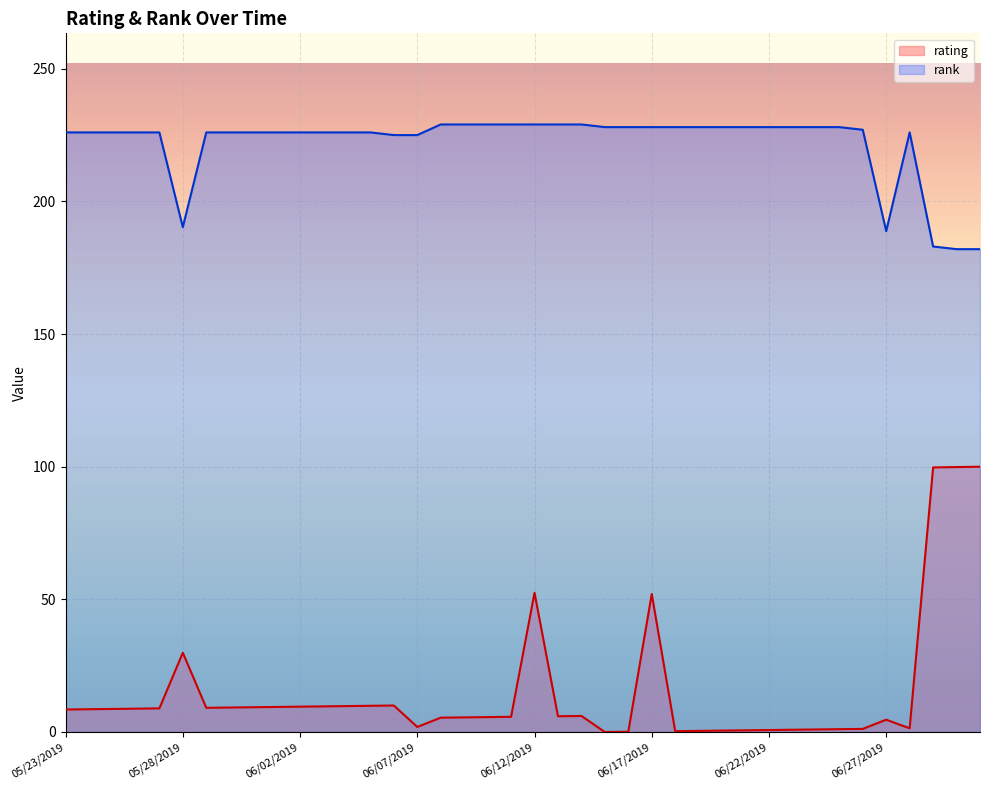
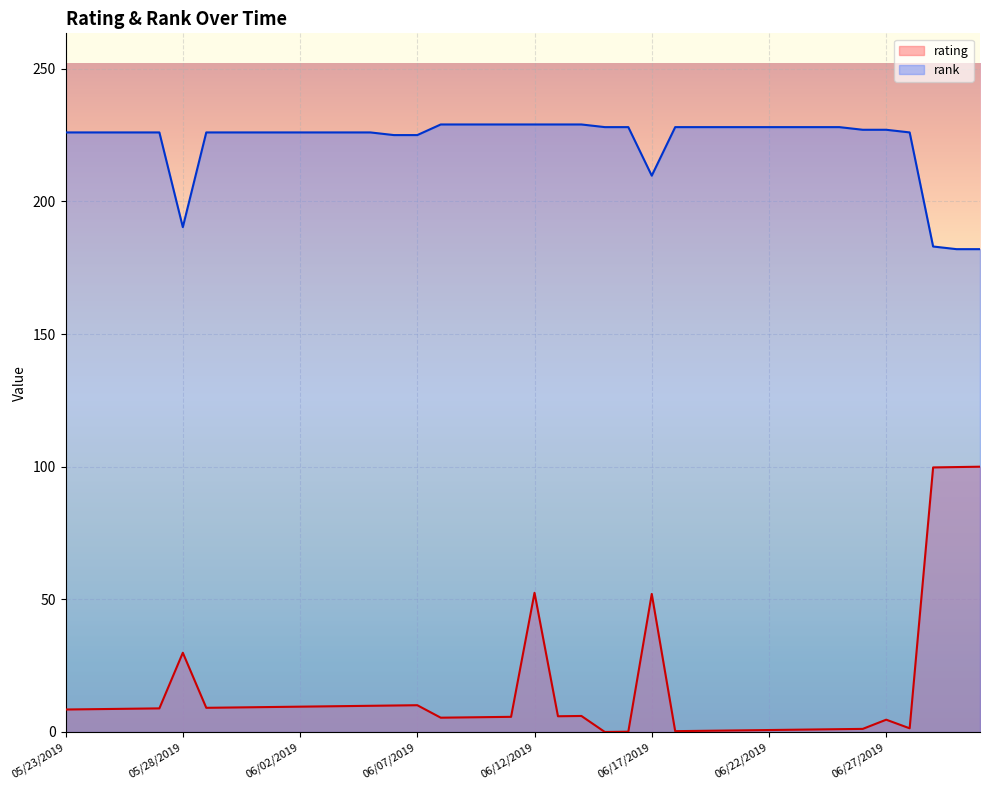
rating, 06/07/2019: 2 -> 10
rank, 06/17/2019: 228 -> 210
rank, 06/27/2019: 189 -> 227
